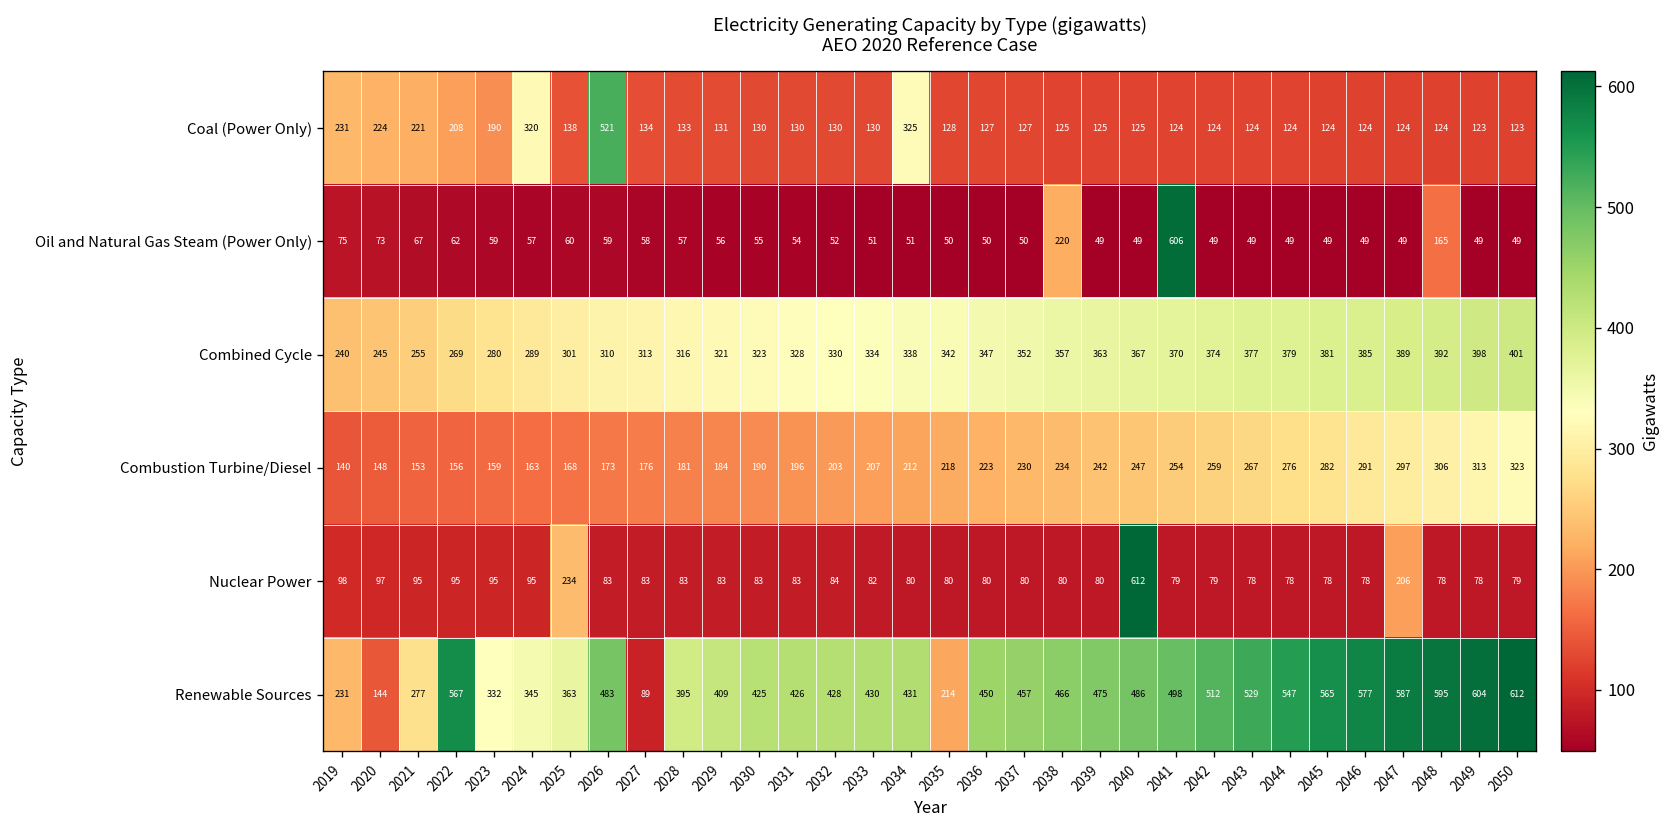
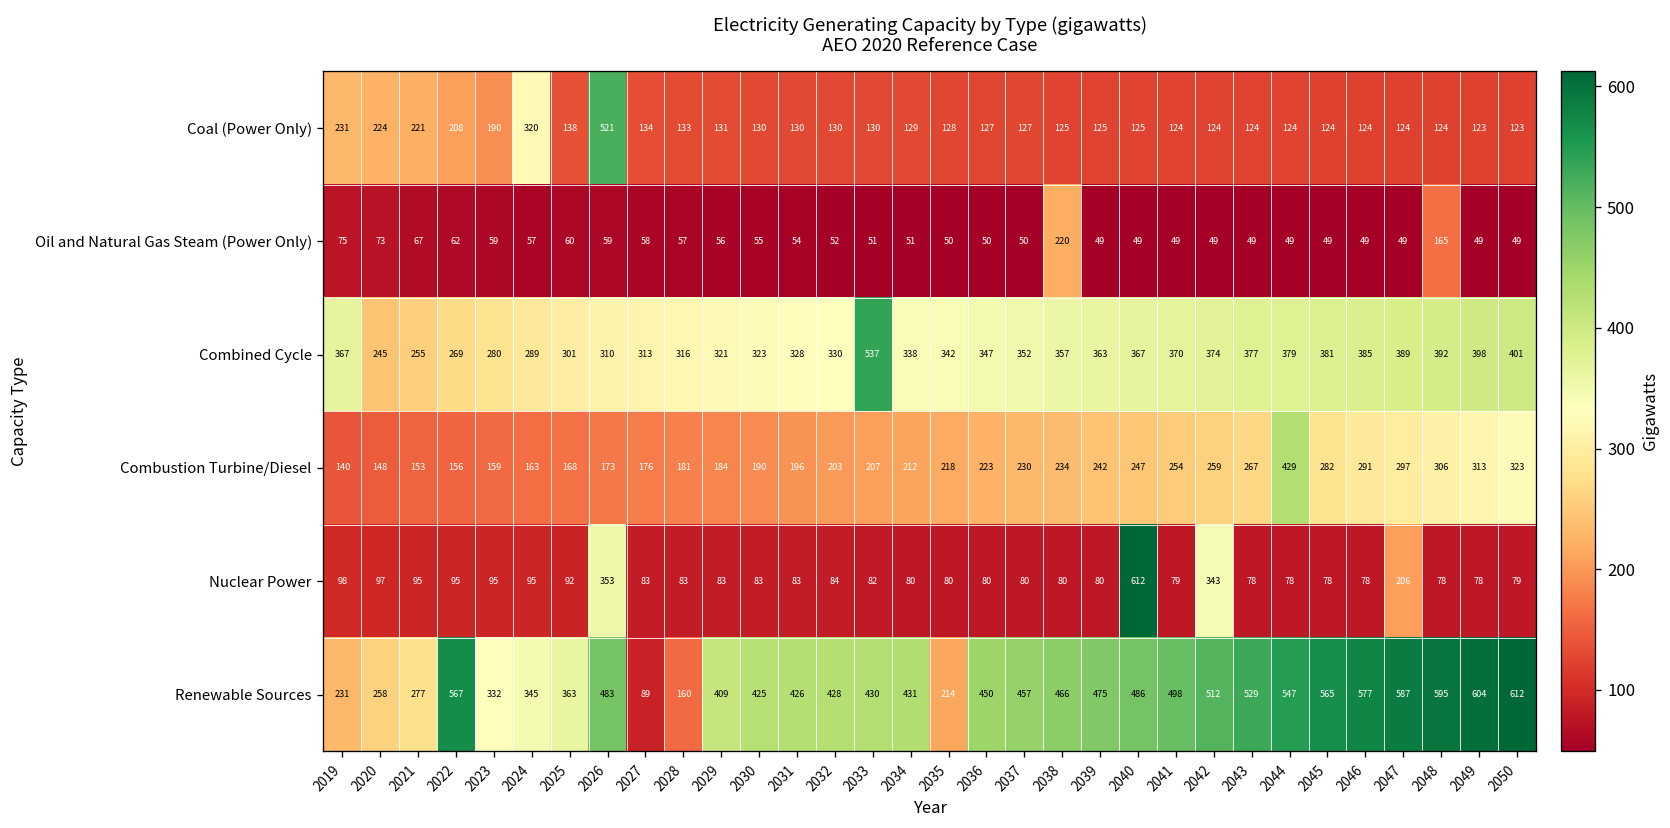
Coal (Power Only), 2034: 325 -> 129
Oil and Natural Gas Steam (Power Only), 2041: 606 -> 49
Combined Cycle, 2019: 240 -> 367
Combined Cycle, 2033: 334 -> 537
Combustion Turbine/Diesel, 2044: 276 -> 429
Nuclear Power, 2025: 234 -> 92
Nuclear Power, 2026: 83 -> 353
Nuclear Power, 2042: 79 -> 343
Renewable Sources, 2020: 144 -> 258
Renewable Sources, 2028: 395 -> 160
